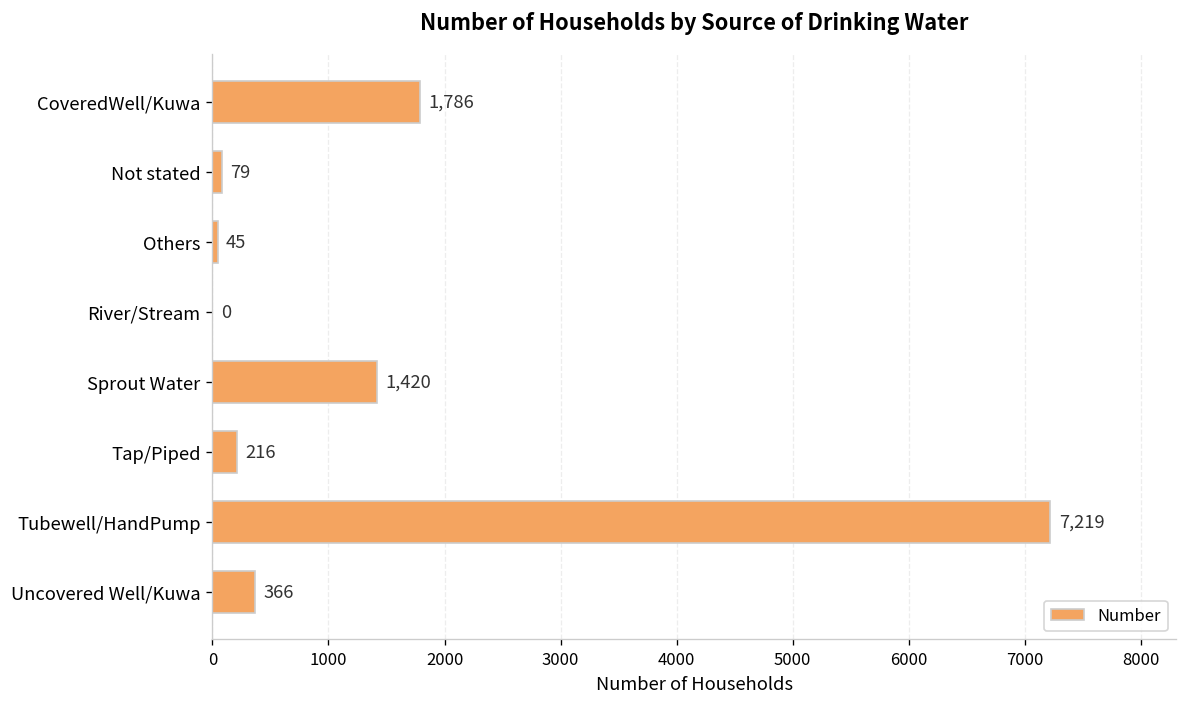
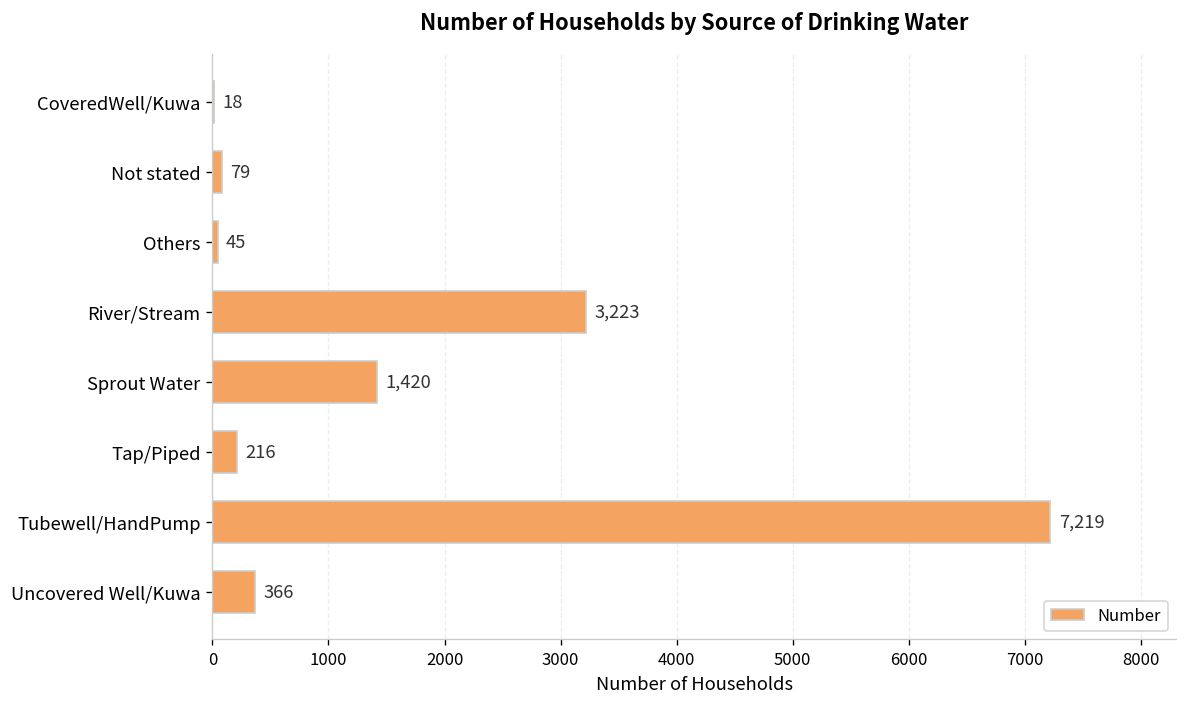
CoveredWell/Kuwa: 1,786 -> 18
River/Stream: 0 -> 3,223
